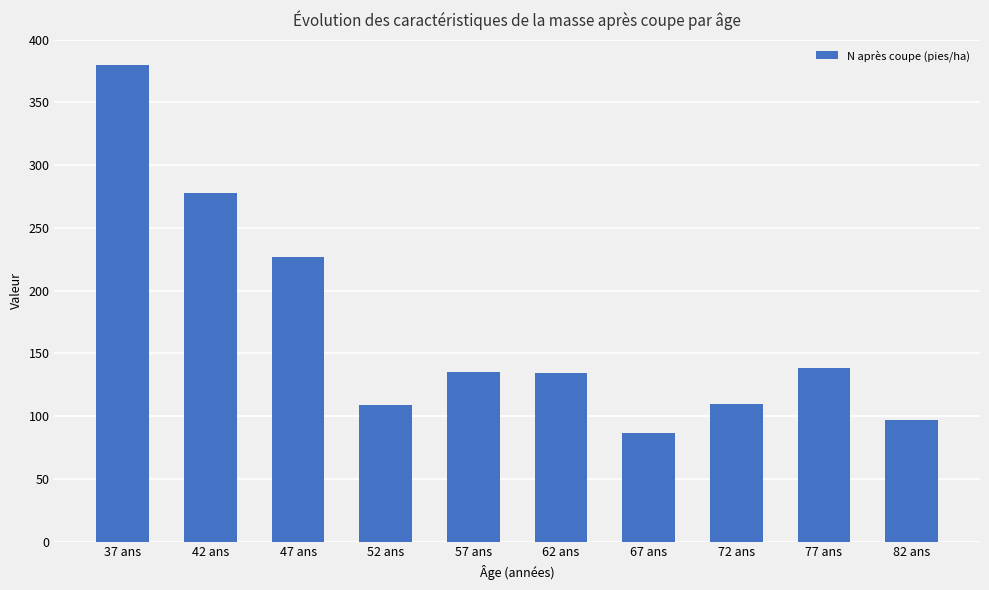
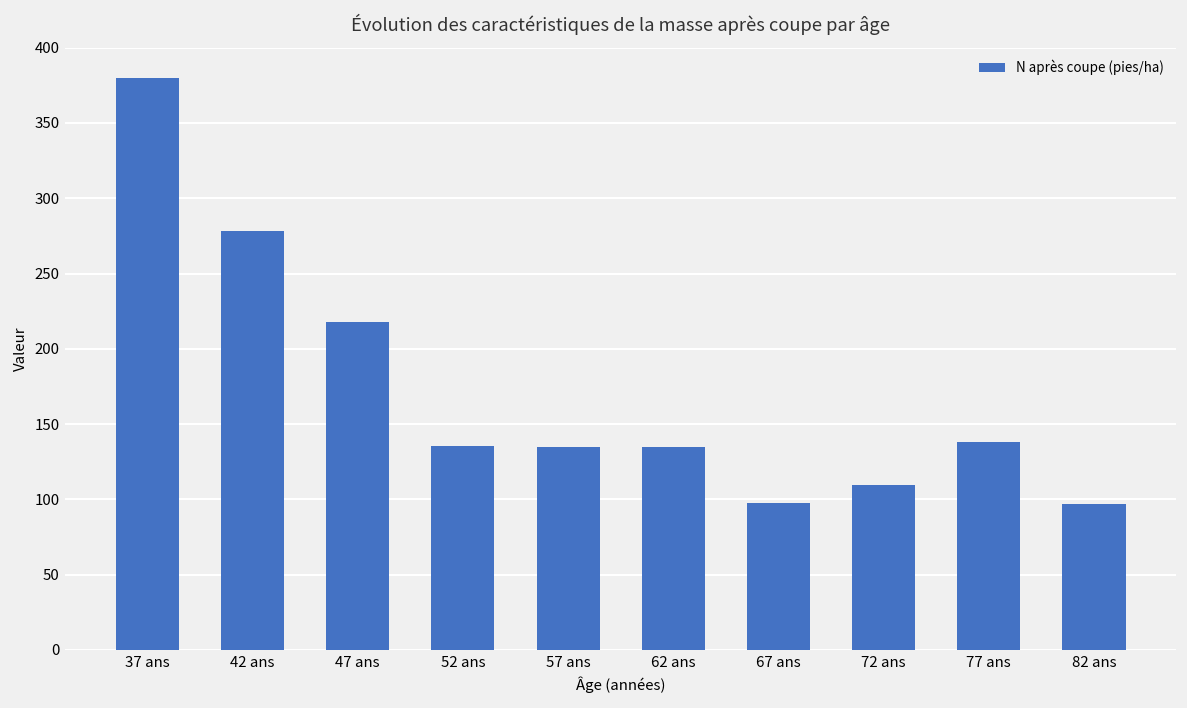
47 ans: 226 -> 218
52 ans: 109 -> 135
67 ans: 87 -> 98
